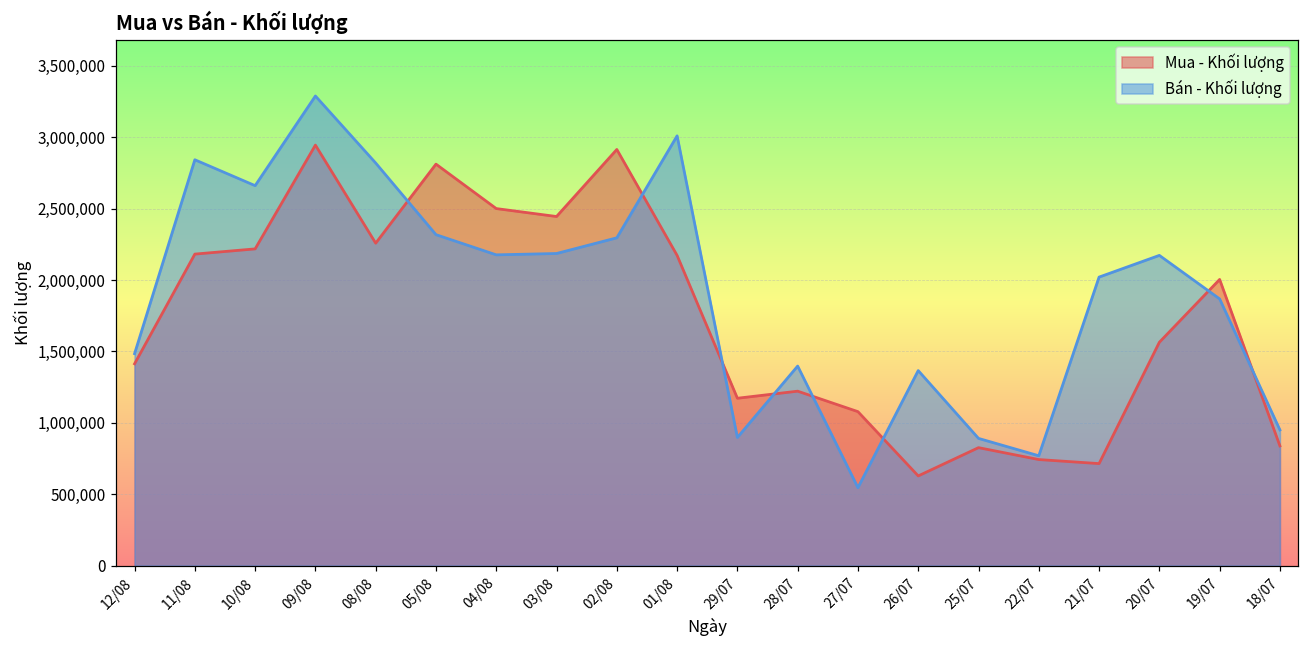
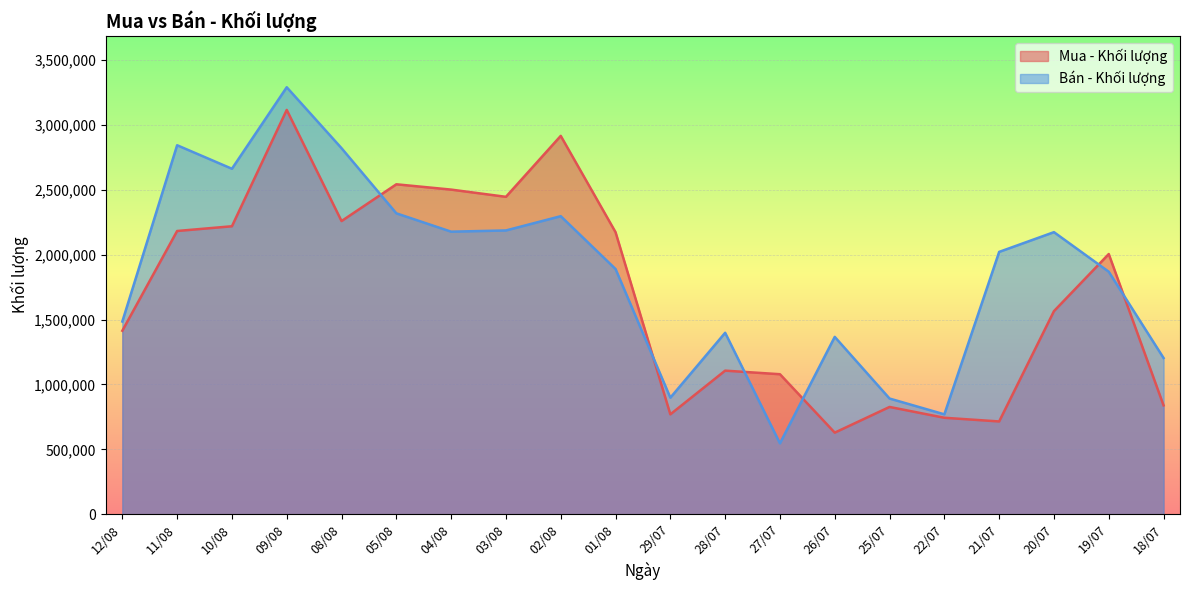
Mua - Khối lượng, 09/08: 2,950,000 -> 3,120,000
Mua - Khối lượng, 05/08: 2,810,000 -> 2,540,000
Bán - Khối lượng, 01/08: 3,010,000 -> 1,890,000
Mua - Khối lượng, 29/07: 1,170,000 -> 770,000
Mua - Khối lượng, 28/07: 1,220,000 -> 1,110,000
Bán - Khối lượng, 18/07: 950,000 -> 1,200,000
